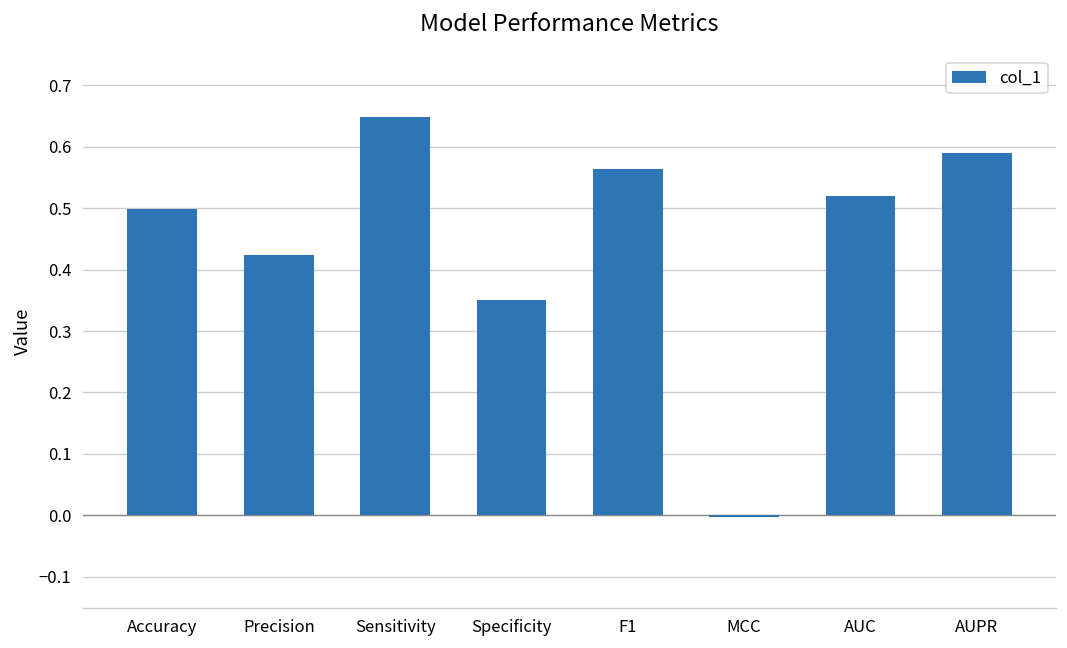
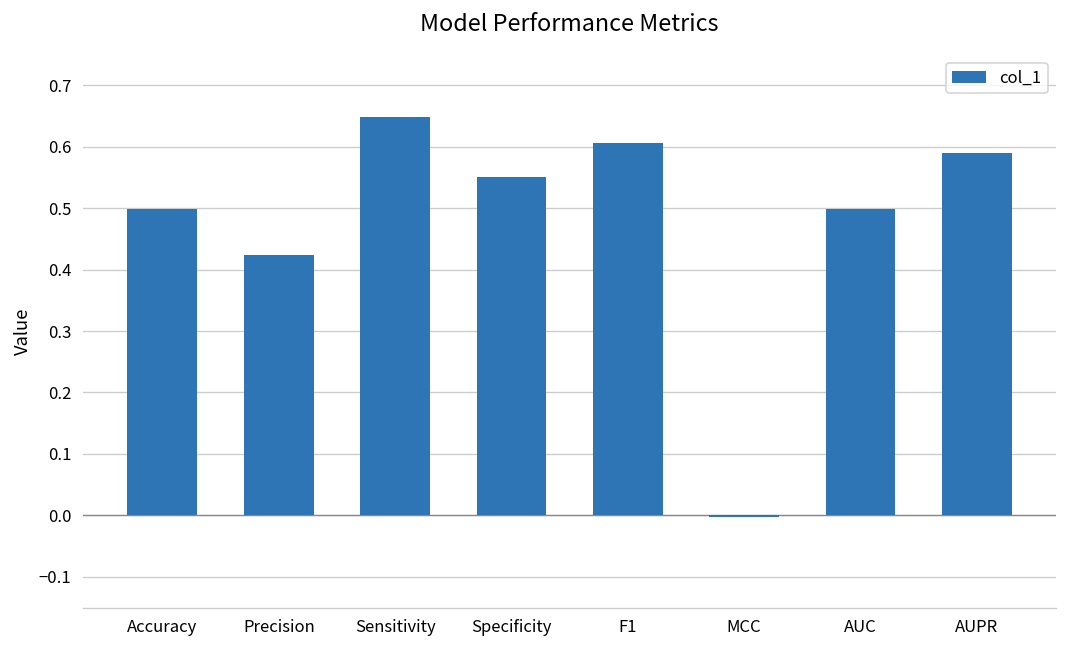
Specificity: 0.35 -> 0.55
F1: 0.56 -> 0.61
AUC: 0.52 -> 0.50
